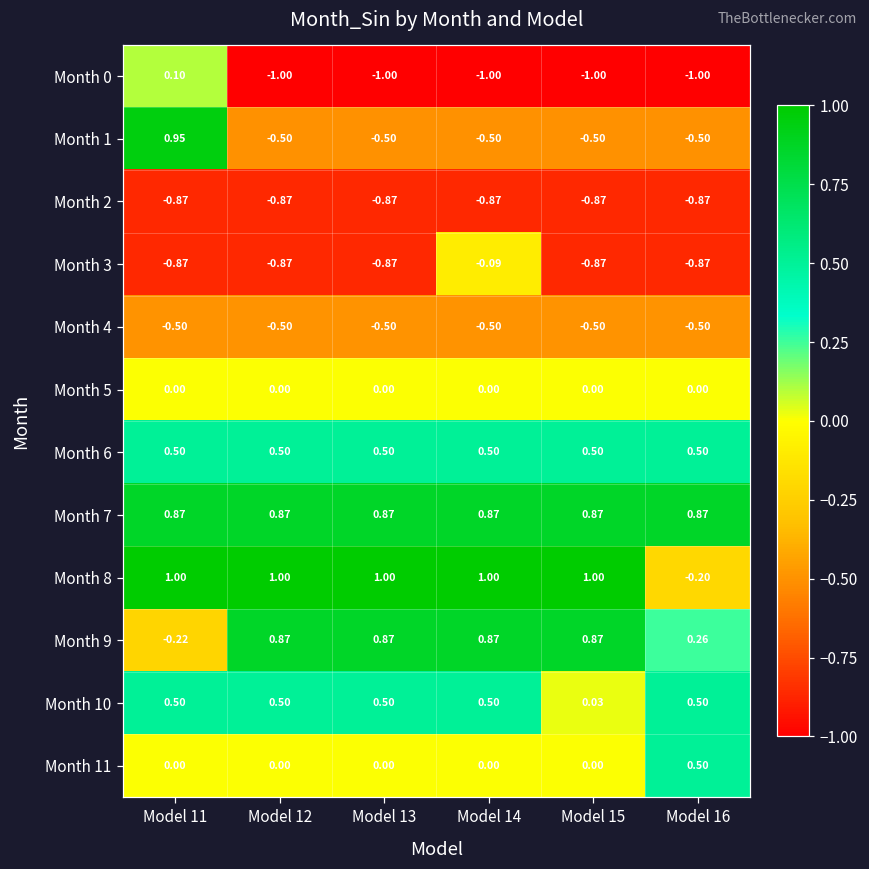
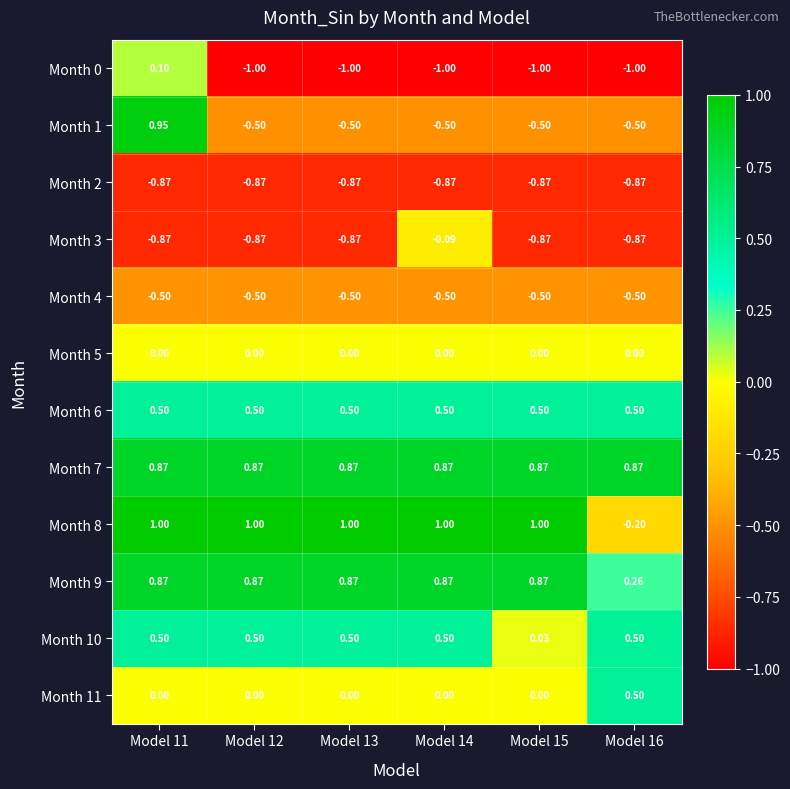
Month 9, Model 11: -0.22 -> 0.87
